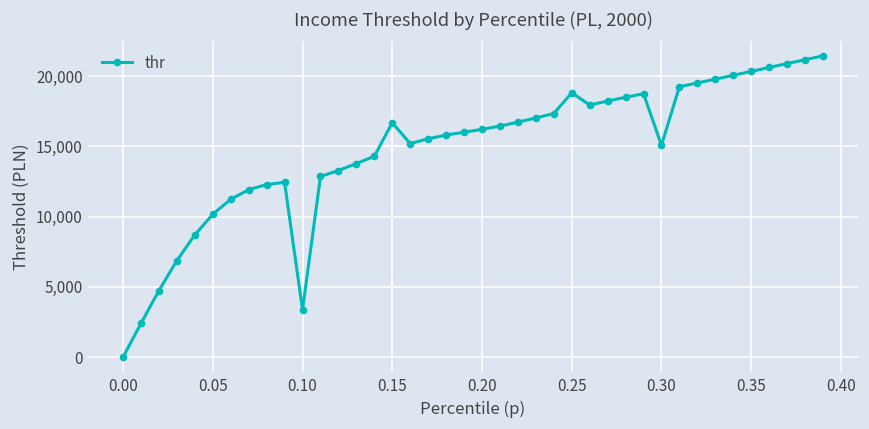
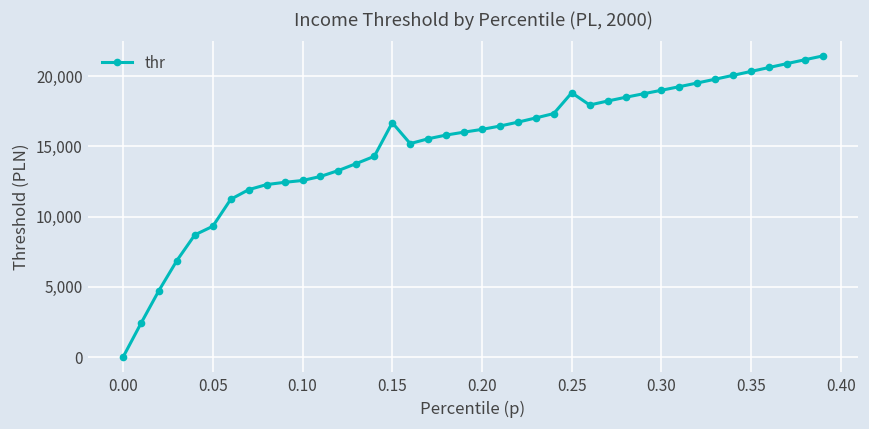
0.05: 10,200 -> 9,300
0.10: 3,400 -> 12,600
0.30: 15,100 -> 19,000
